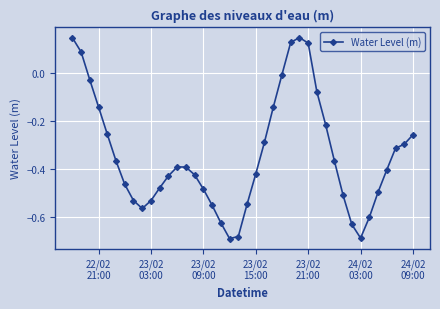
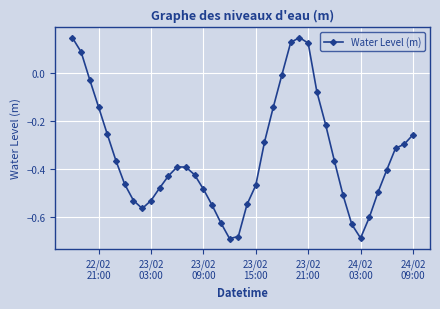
23/02 15:00: -0.42 -> -0.47
